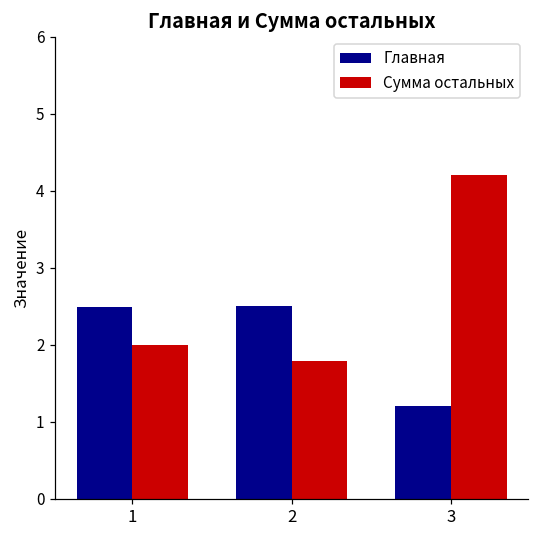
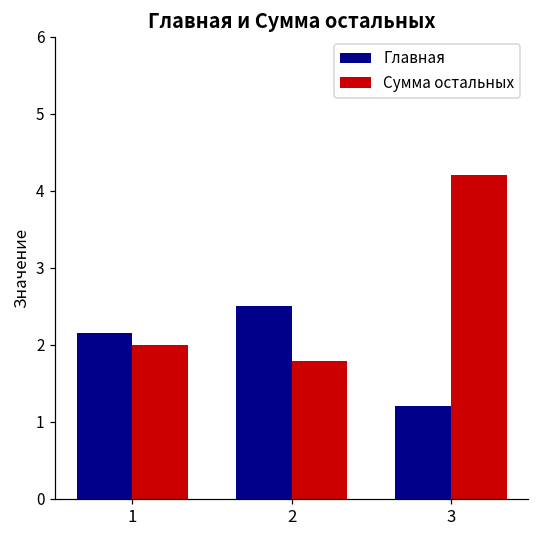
Главная, 1: 2.5 -> 2.2
